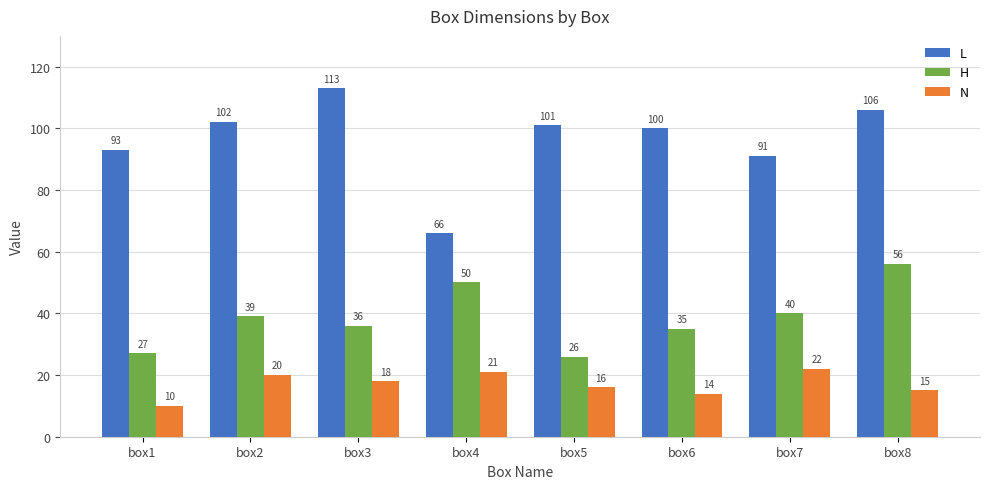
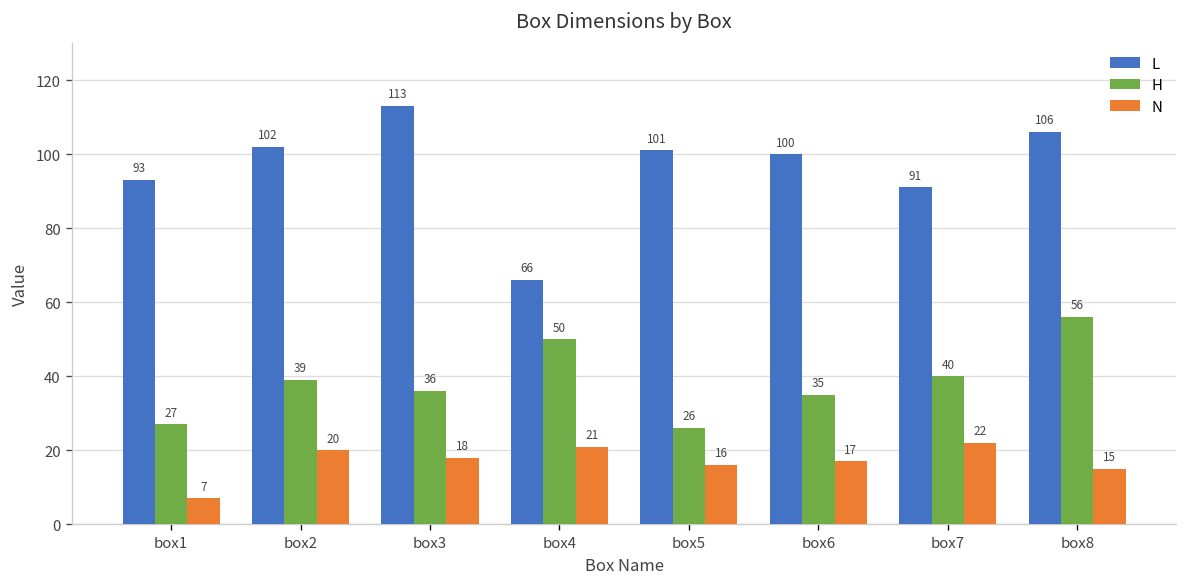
N, box1: 10 -> 7
N, box6: 14 -> 17
